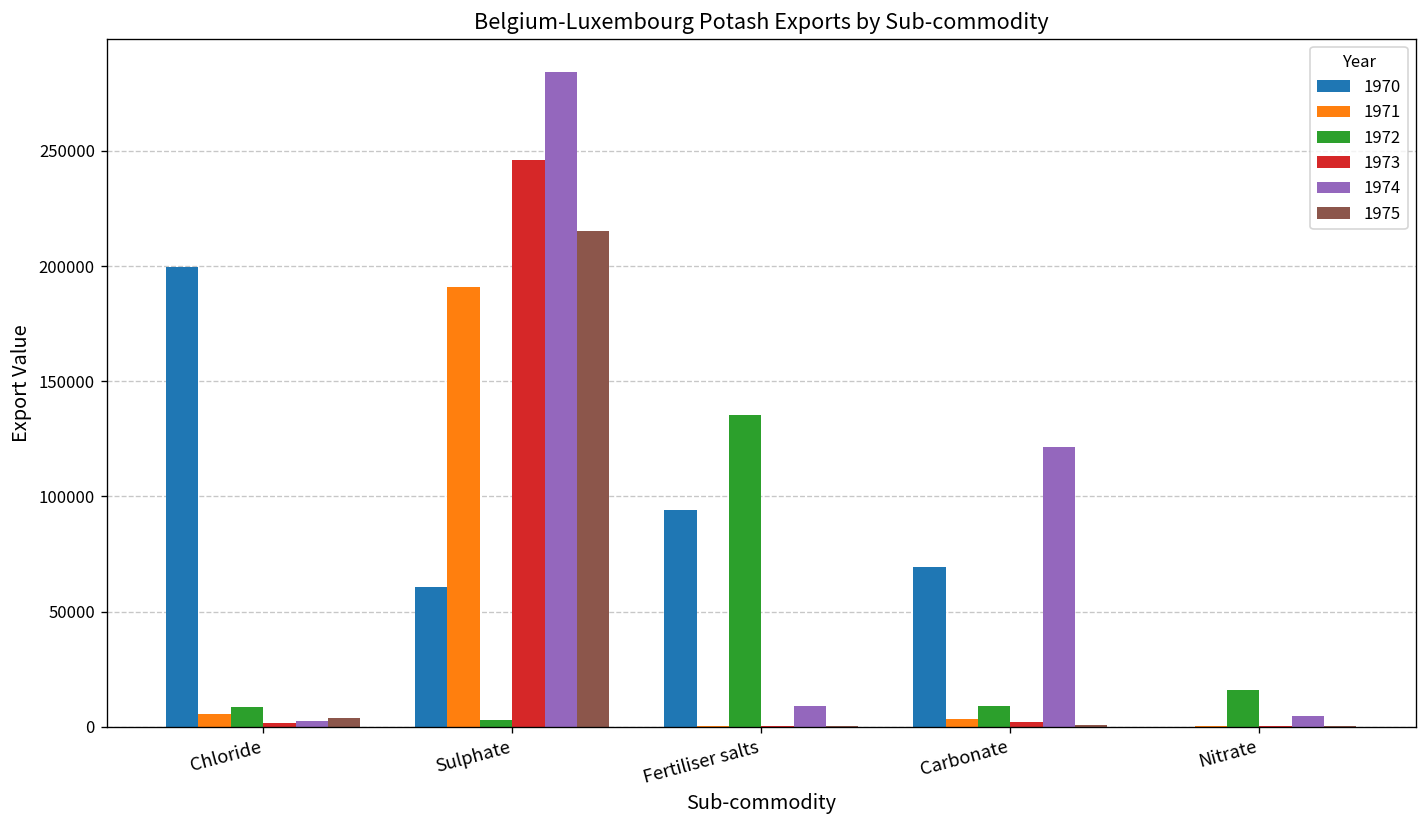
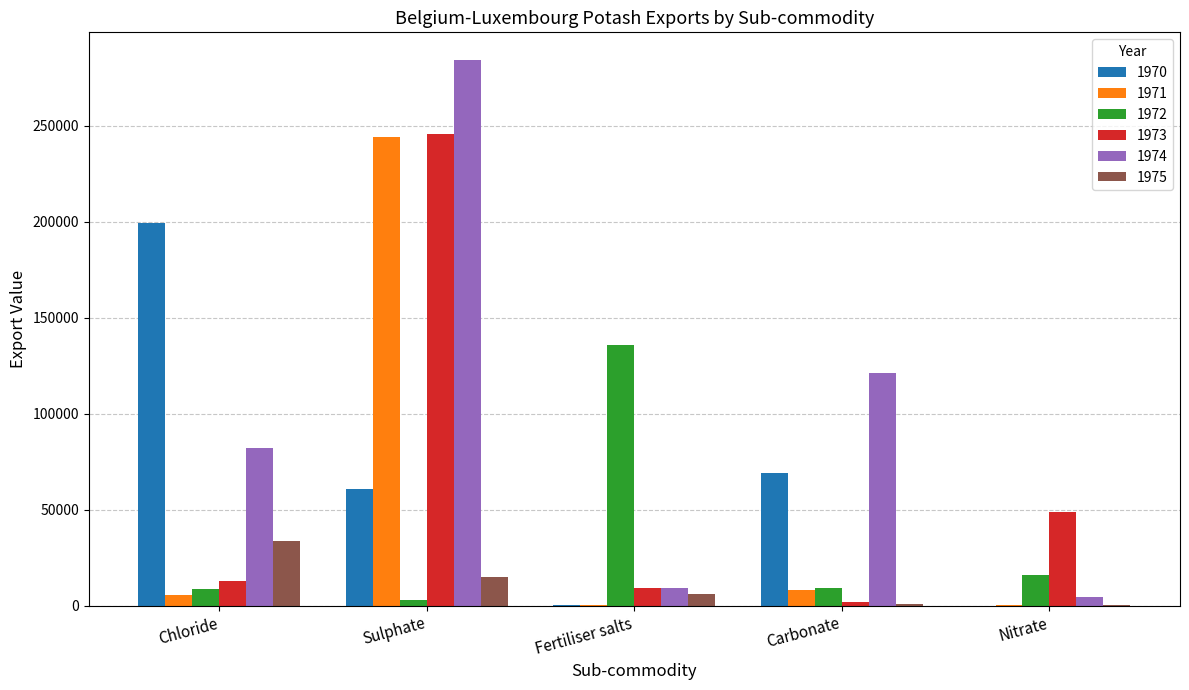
1973, Chloride: 2000 -> 13000
1974, Chloride: 3000 -> 82000
1975, Chloride: 4000 -> 34000
1971, Sulphate: 191000 -> 244000
1975, Sulphate: 215000 -> 15000
1970, Fertiliser salts: 94000 -> 0
1973, Fertiliser salts: 0 -> 9000
1975, Fertiliser salts: 0 -> 6000
1971, Carbonate: 3000 -> 8000
1973, Nitrate: 0 -> 49000
